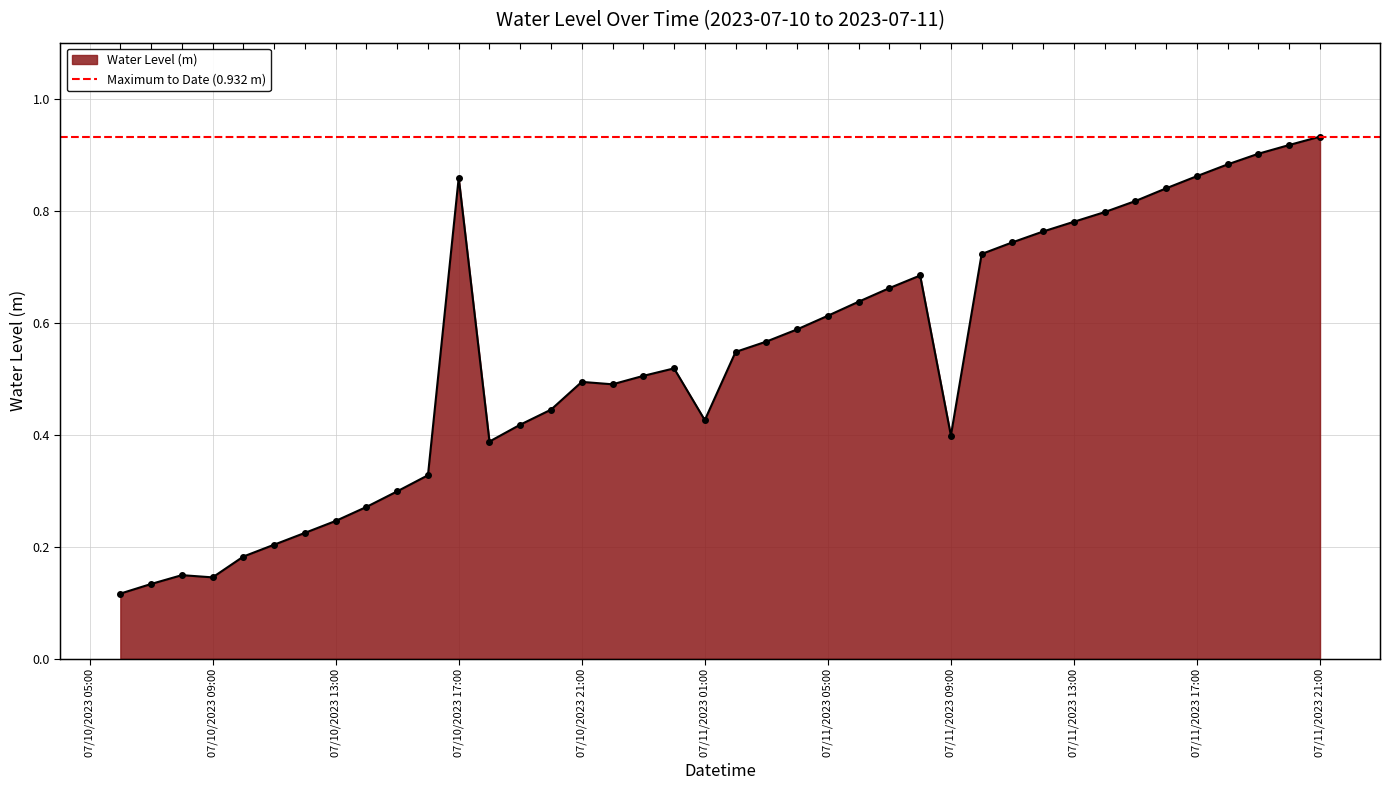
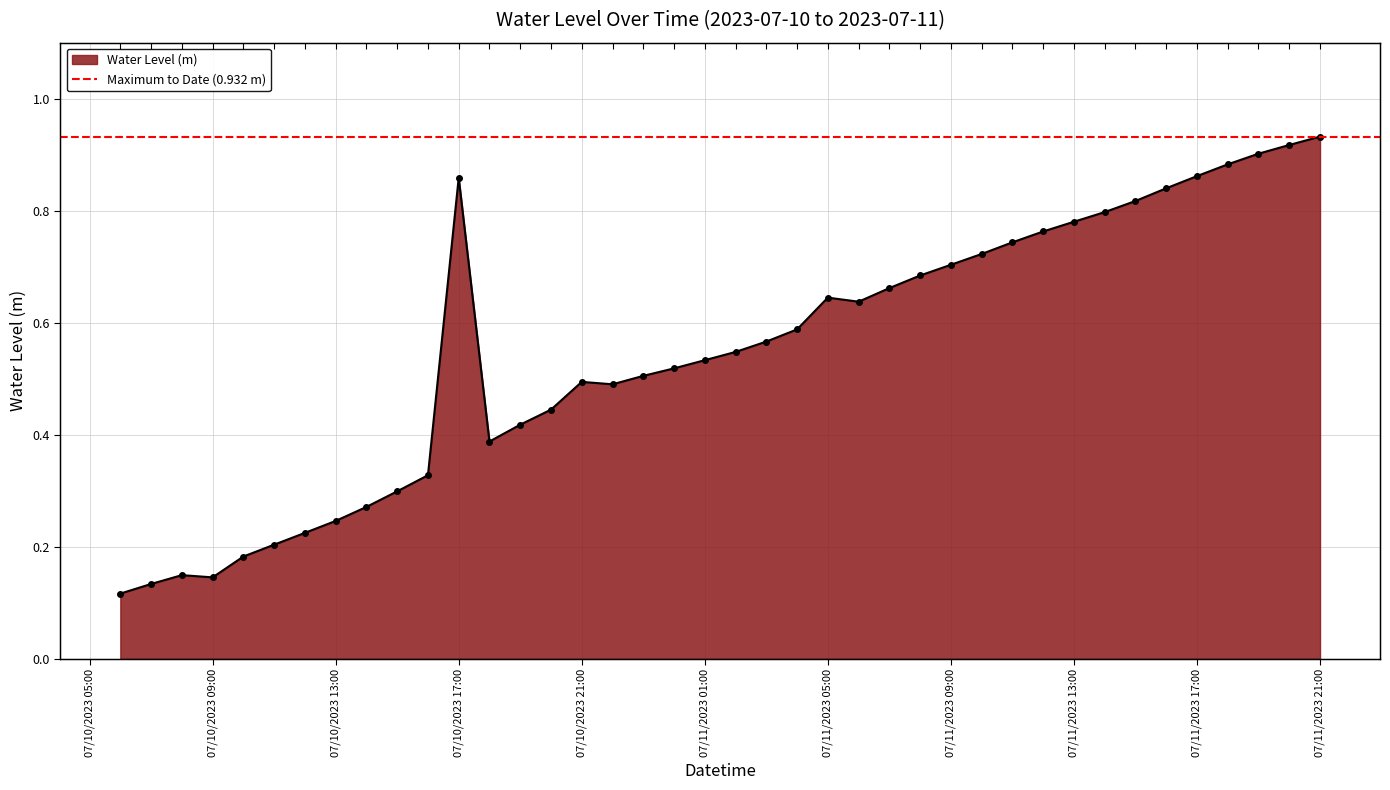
07/11/2023 01:00: 0.43 -> 0.53
07/11/2023 05:00: 0.61 -> 0.64
07/11/2023 09:00: 0.40 -> 0.70
